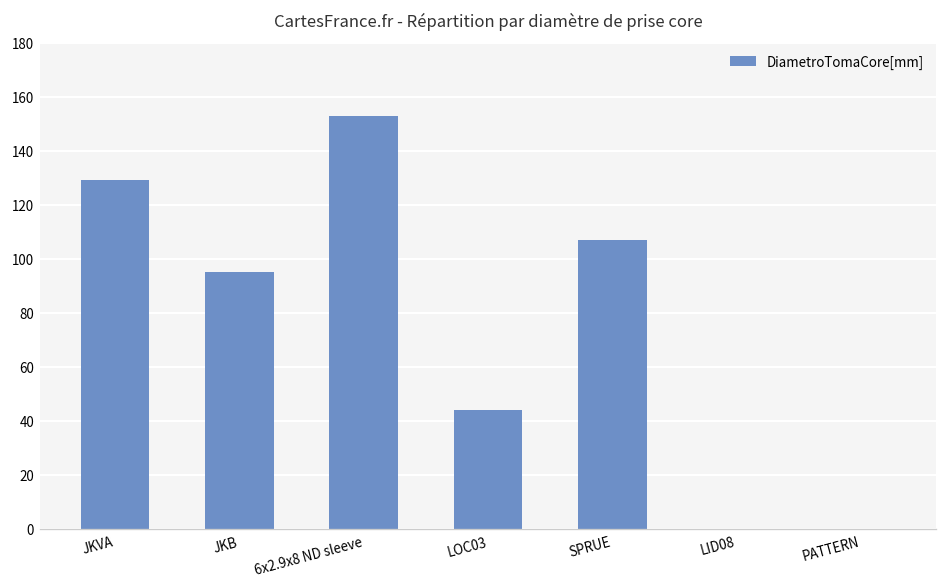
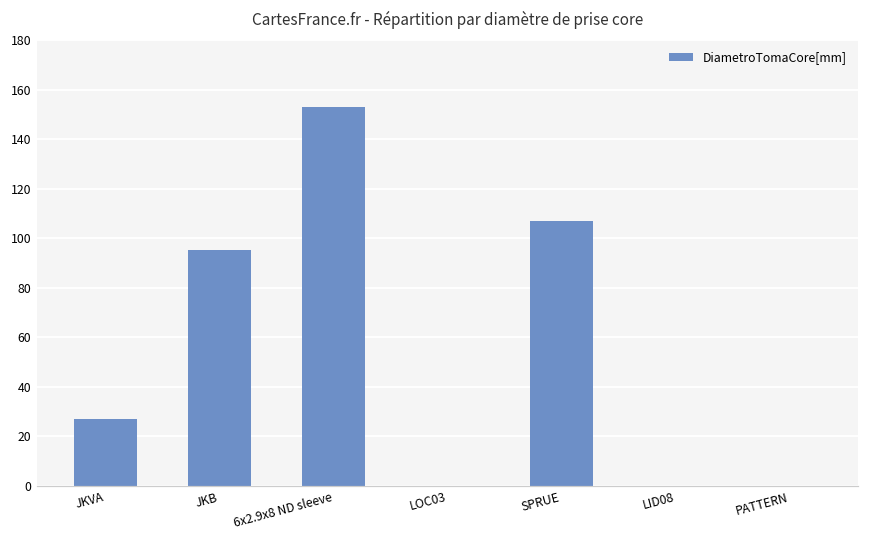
JKVA: 129 -> 27
LOC03: 44 -> 0
